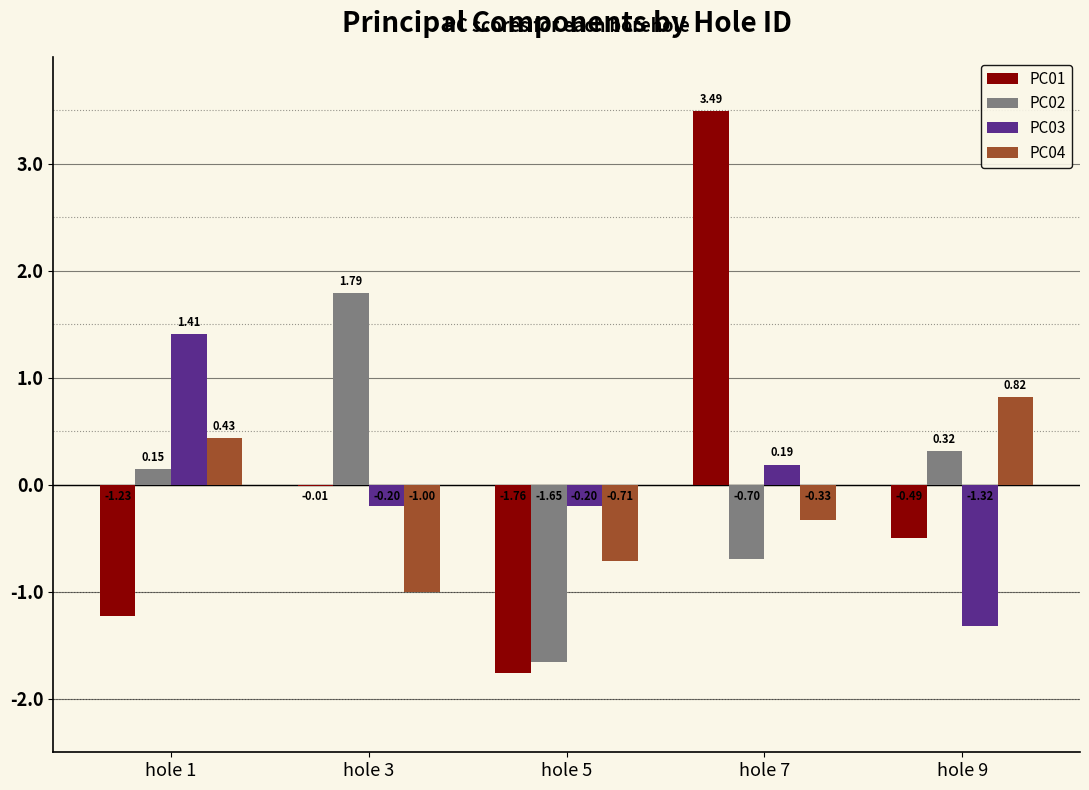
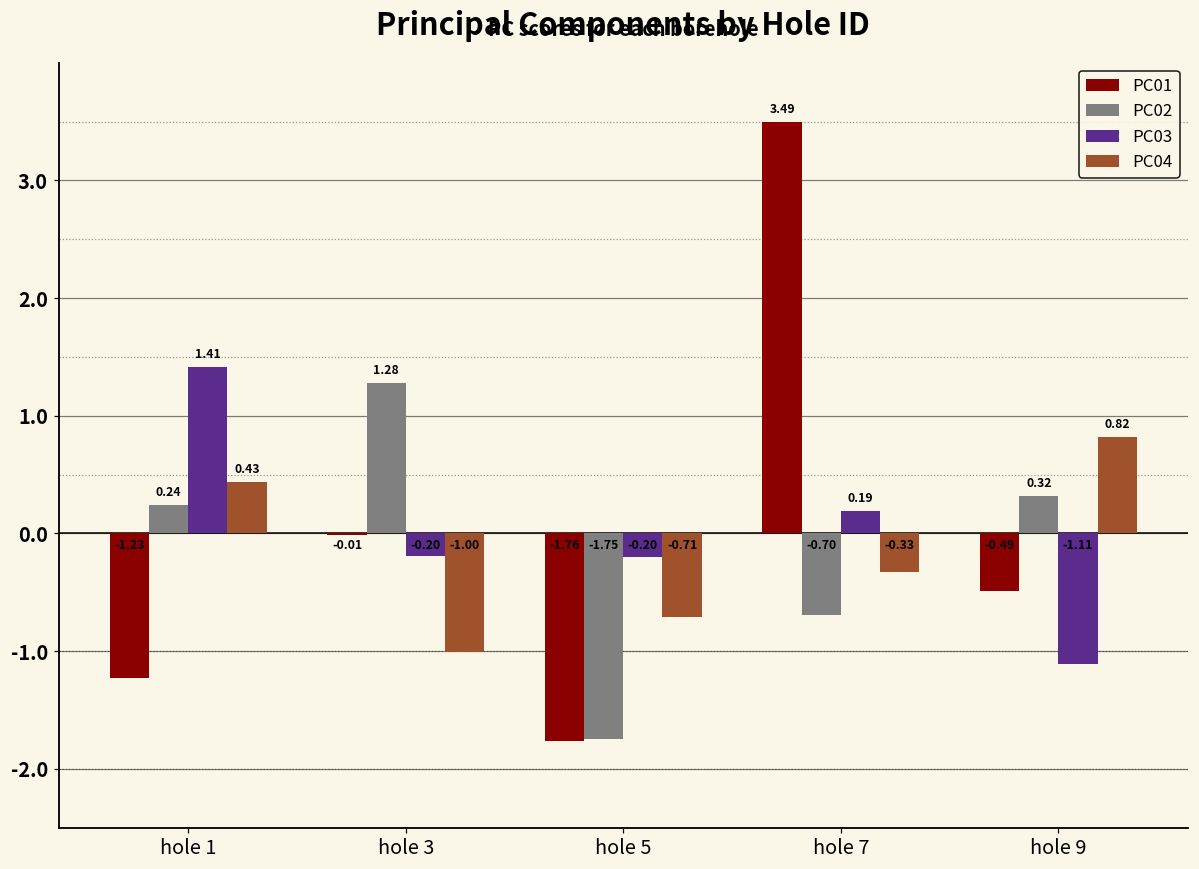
PC02, hole 1: 0.15 -> 0.24
PC02, hole 3: 1.79 -> 1.28
PC02, hole 5: -1.65 -> -1.75
PC03, hole 9: -1.32 -> -1.11
